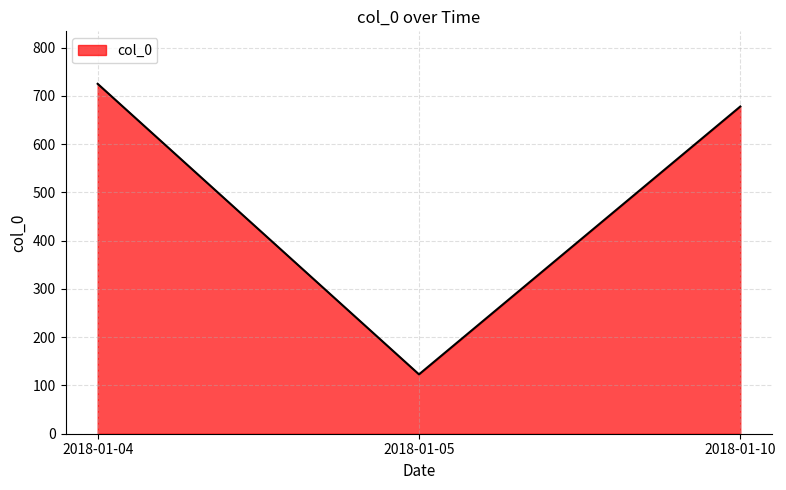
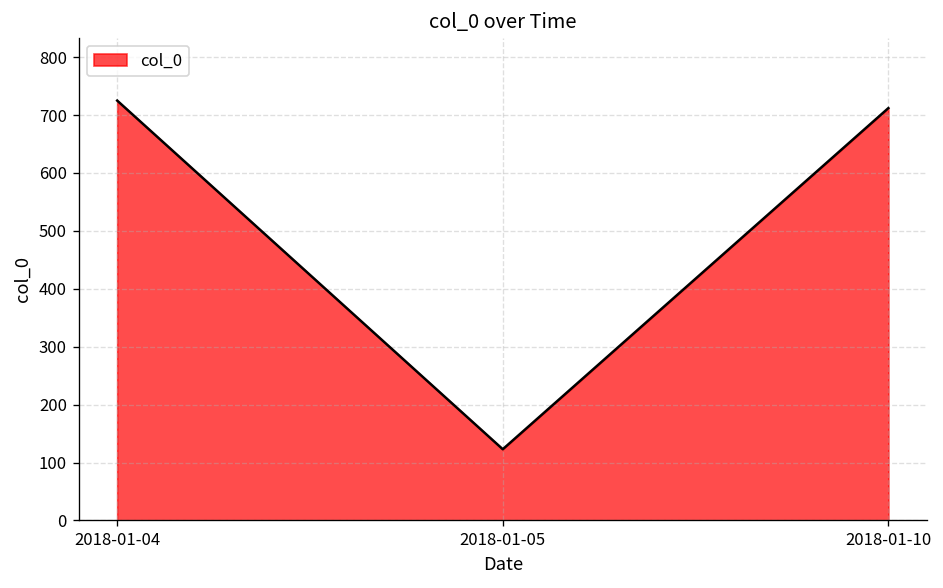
2018-01-10: 680 -> 710
